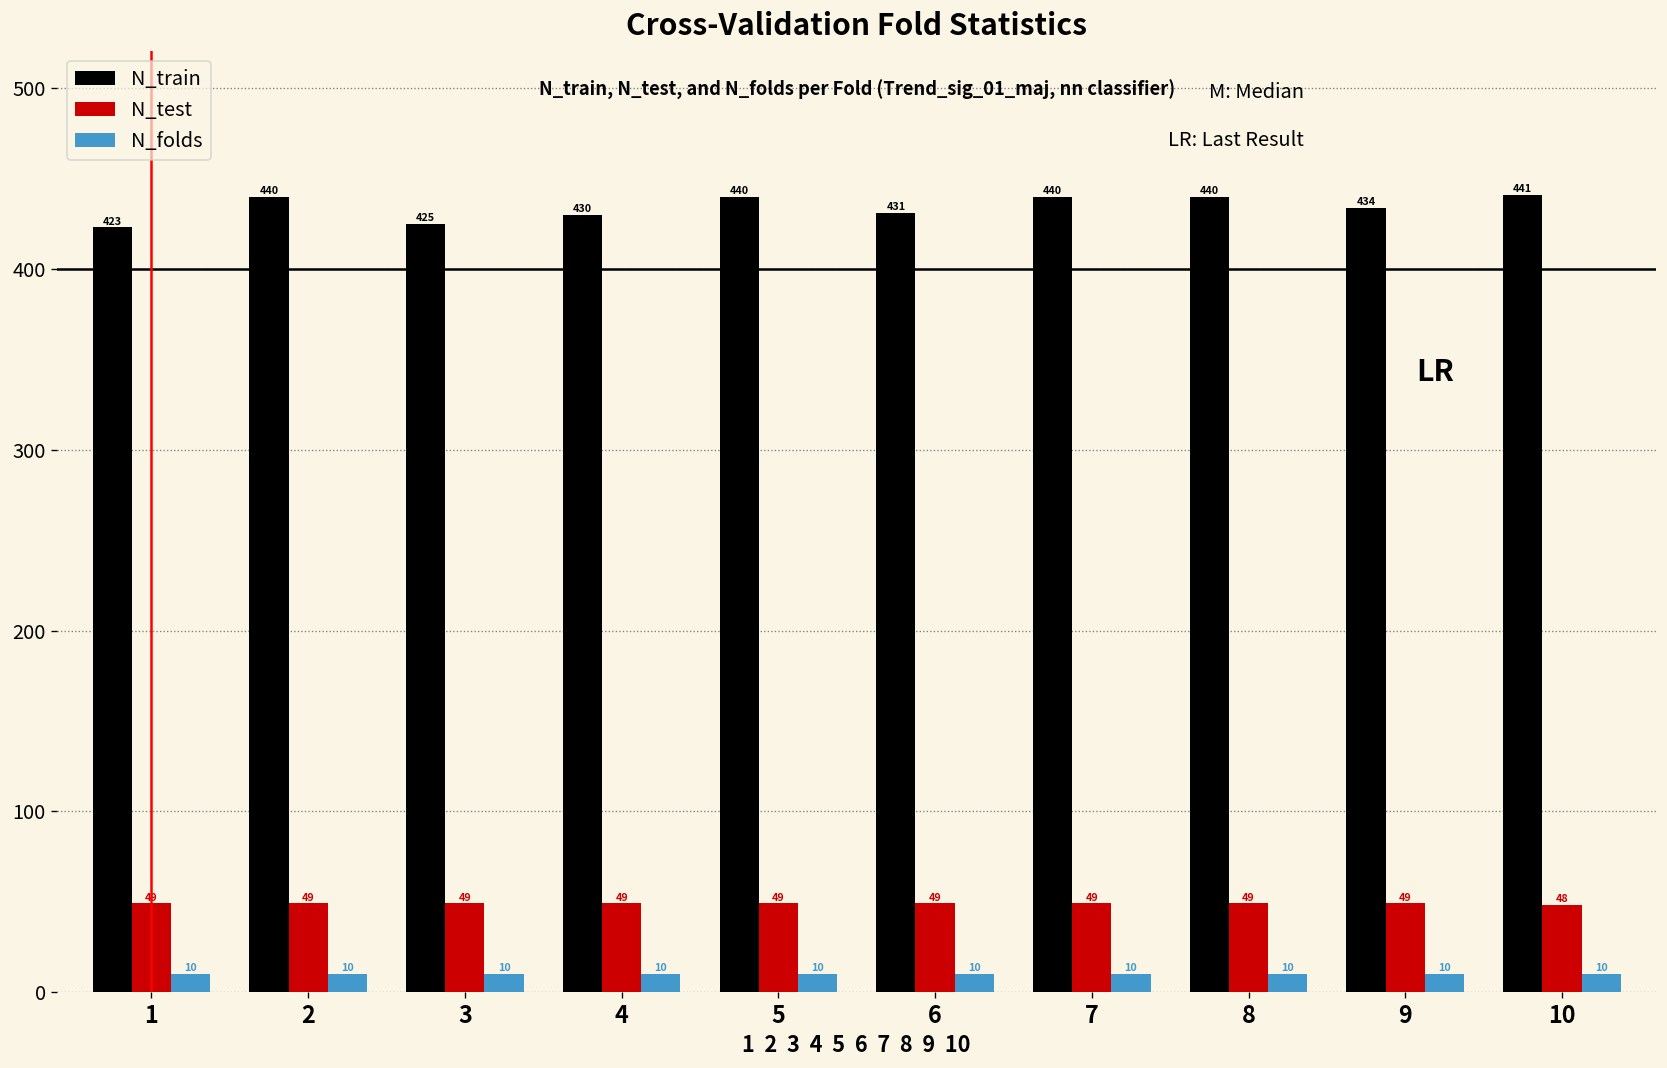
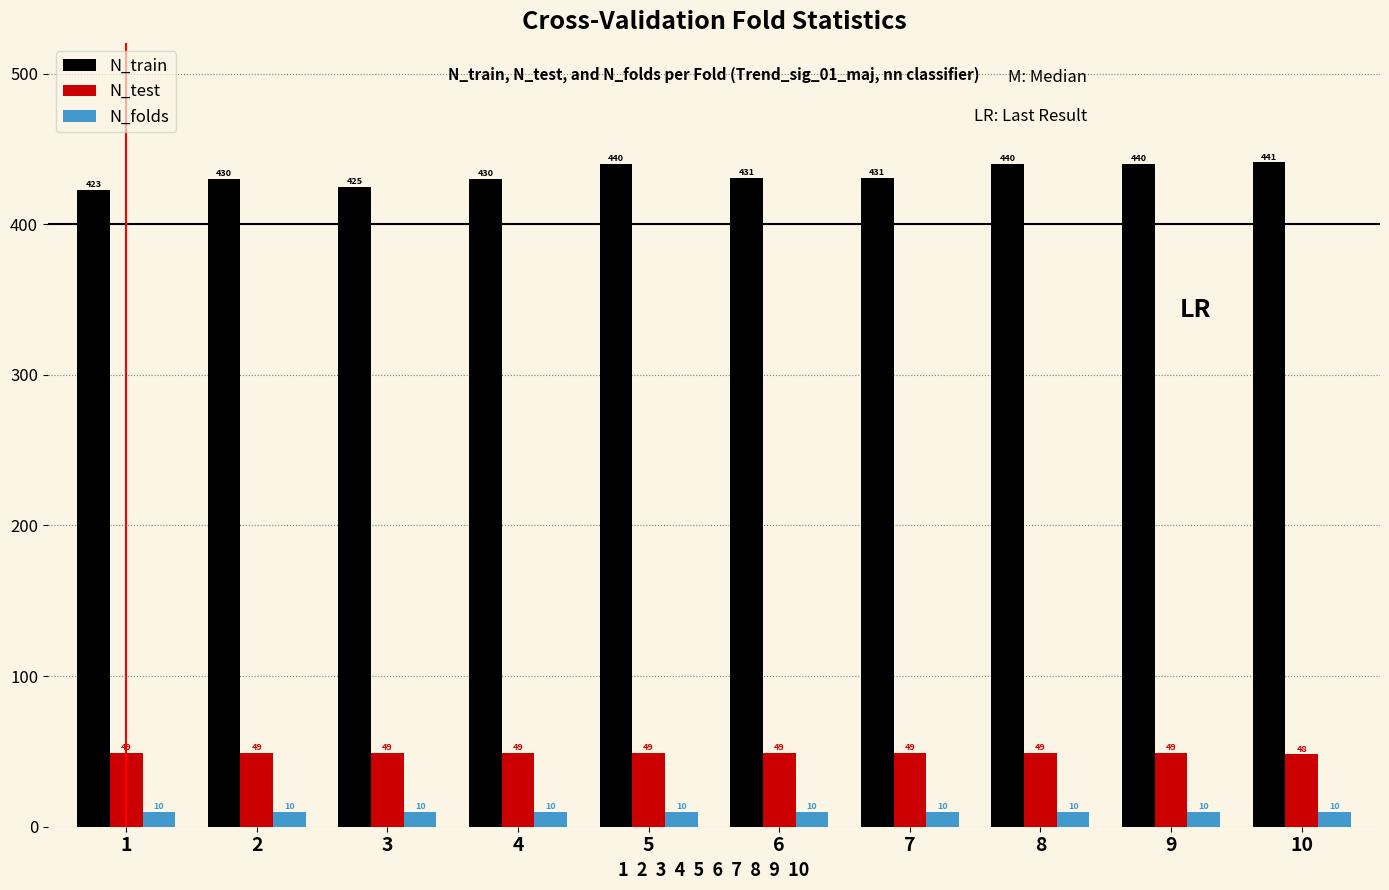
N_train, 2: 440 -> 430
N_train, 7: 440 -> 431
N_train, 9: 434 -> 440
